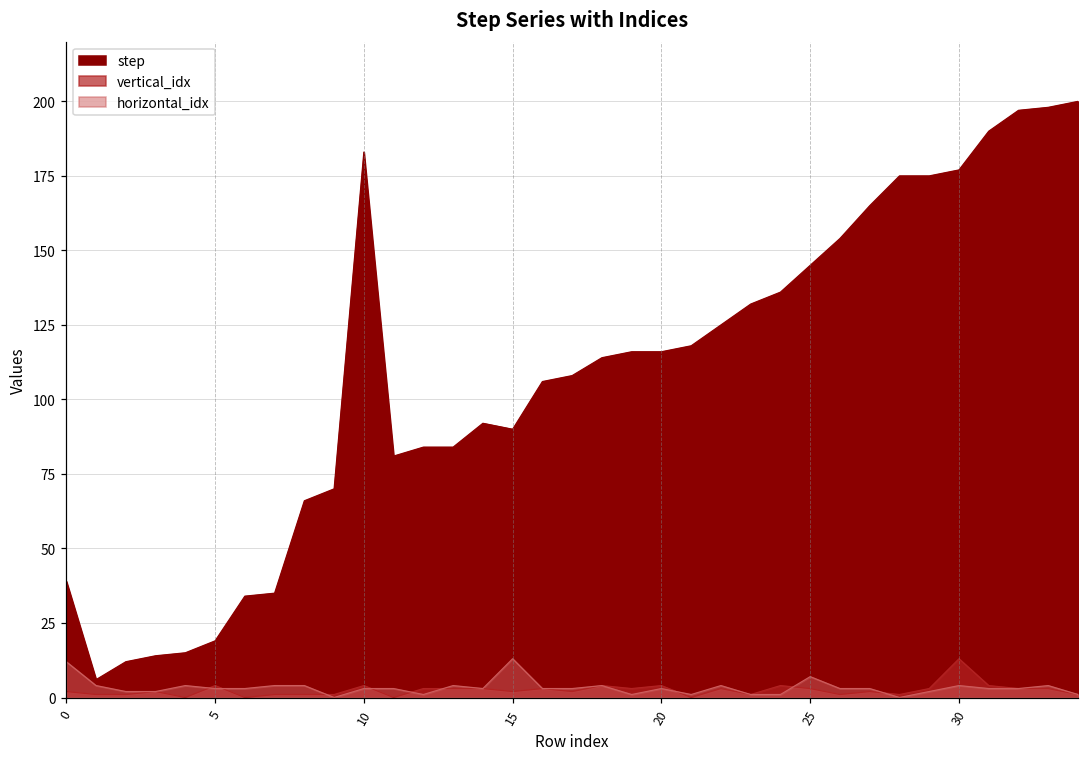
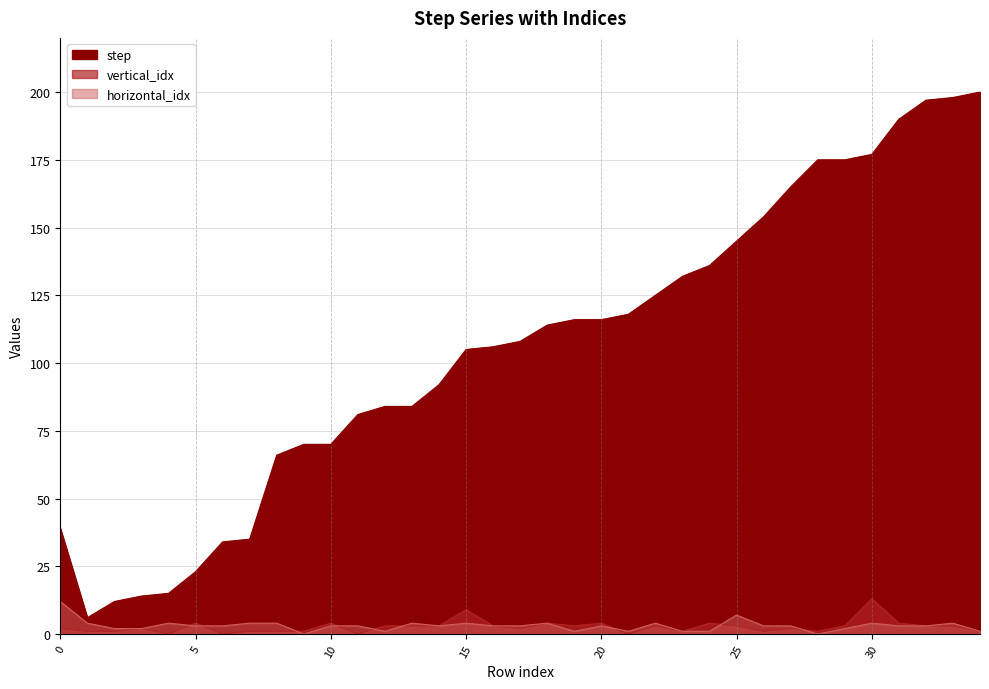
step, 5: 19 -> 23
step, 10: 183 -> 70
step, 15: 90 -> 105
vertical_idx, 15: 2 -> 9
horizontal_idx, 15: 13 -> 4
